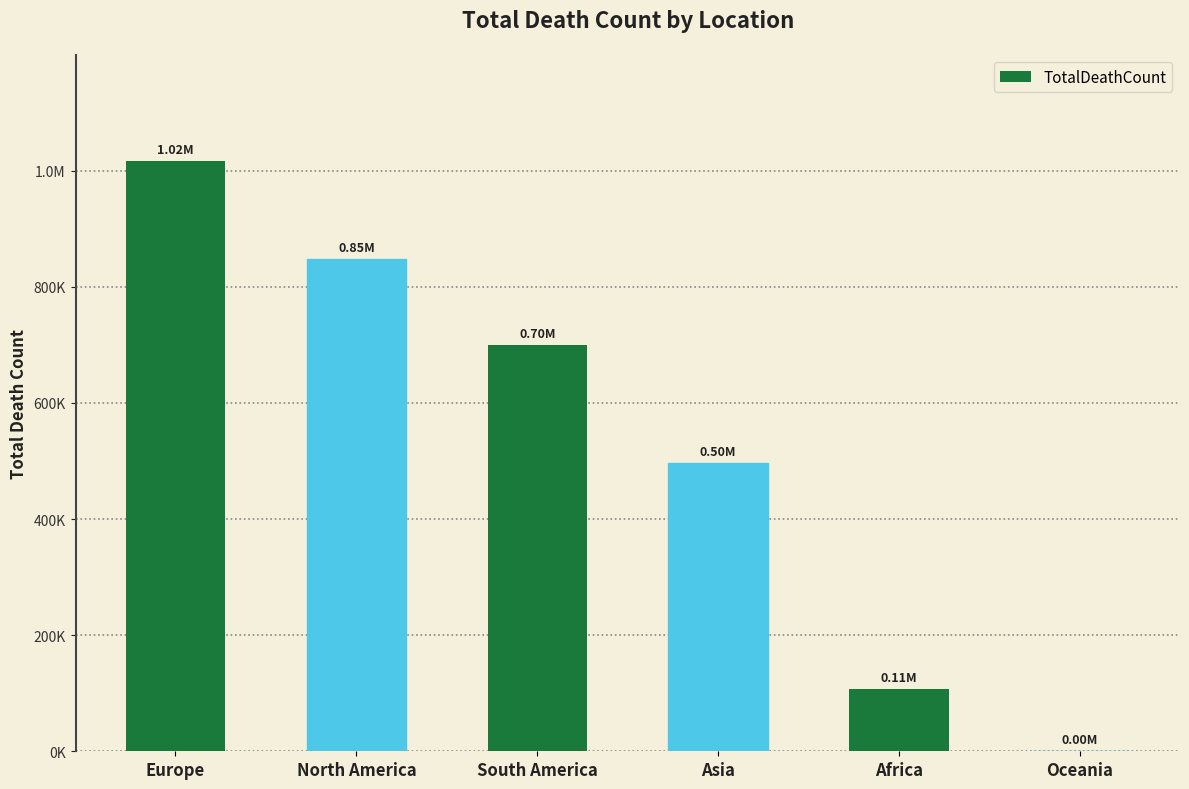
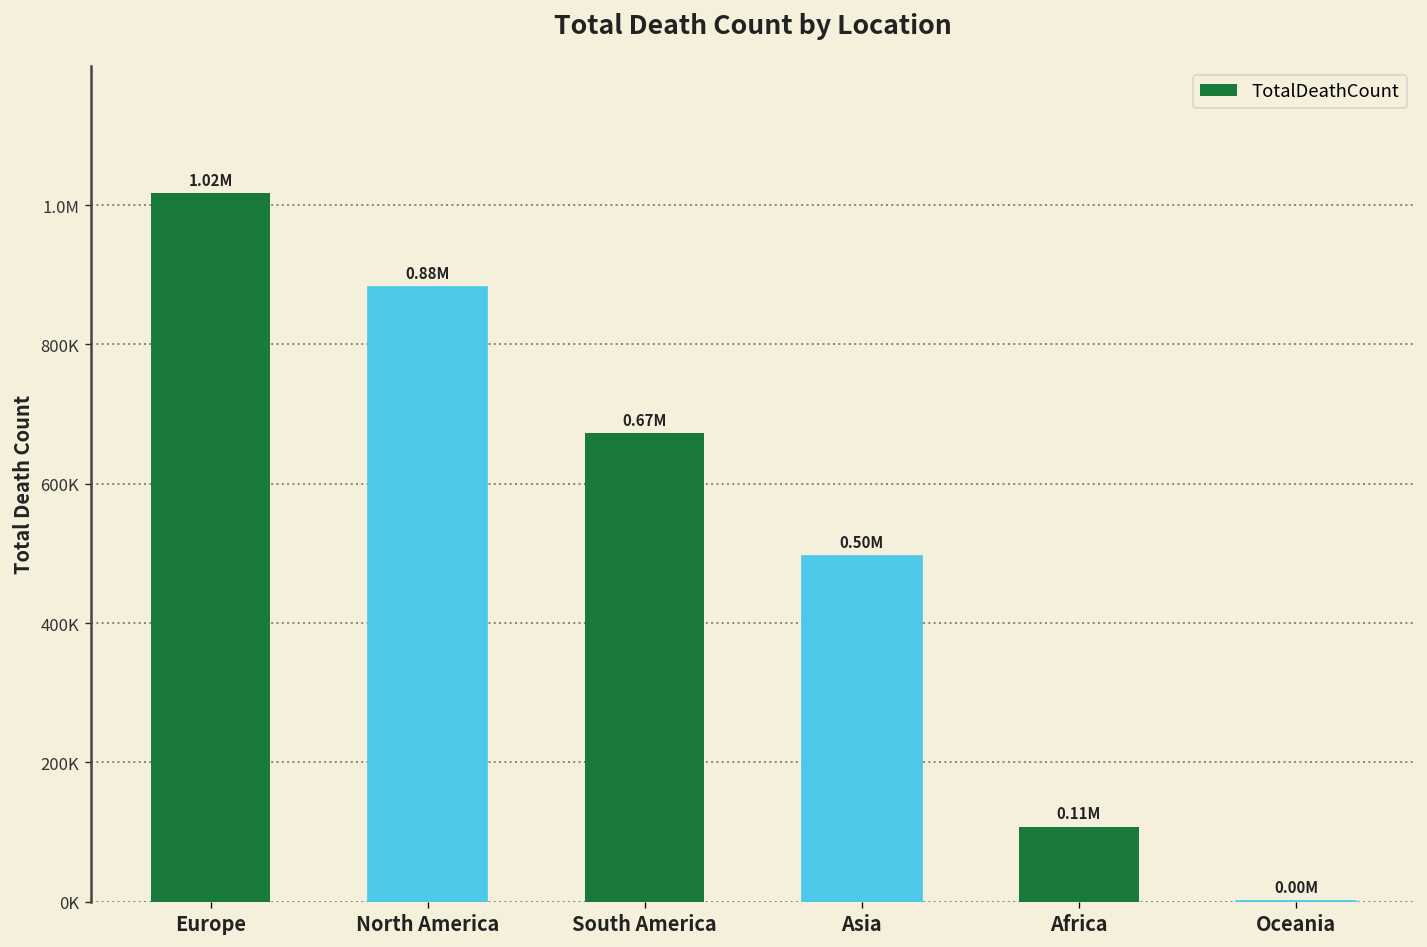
North America: 0.85M -> 0.88M
South America: 0.70M -> 0.67M
